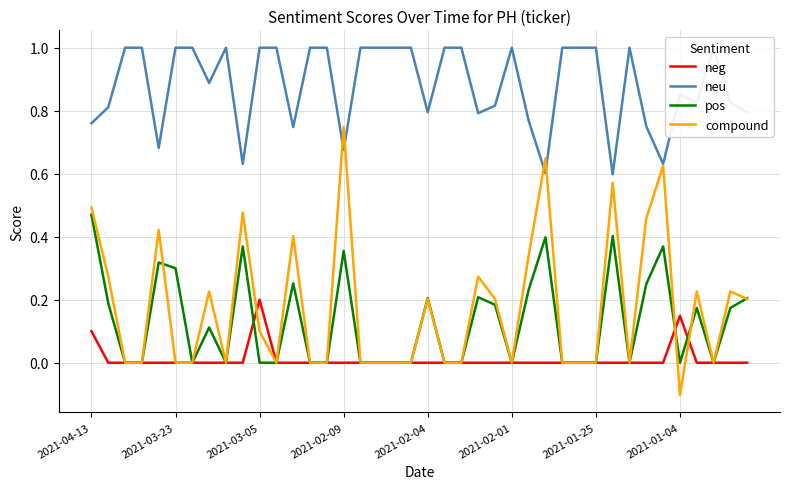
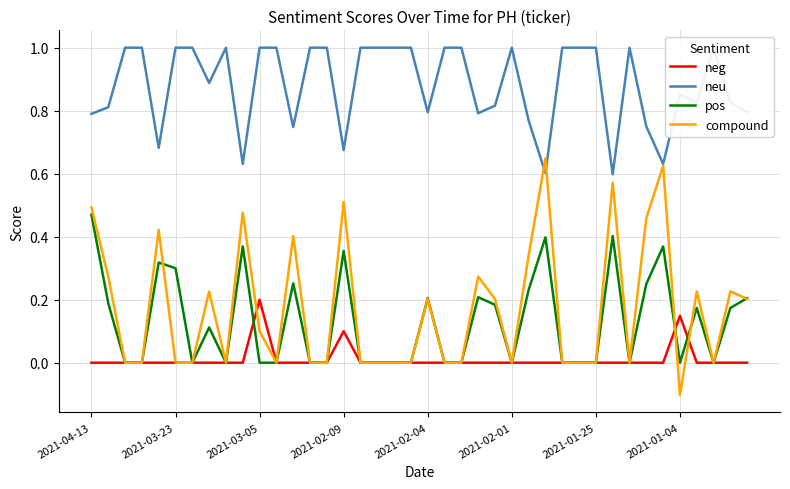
neg, 2021-04-13: 0.1 -> 0.0
neu, 2021-04-13: 0.76 -> 0.79
neg, 2021-02-09: 0.0 -> 0.1
compound, 2021-02-09: 0.75 -> 0.51
